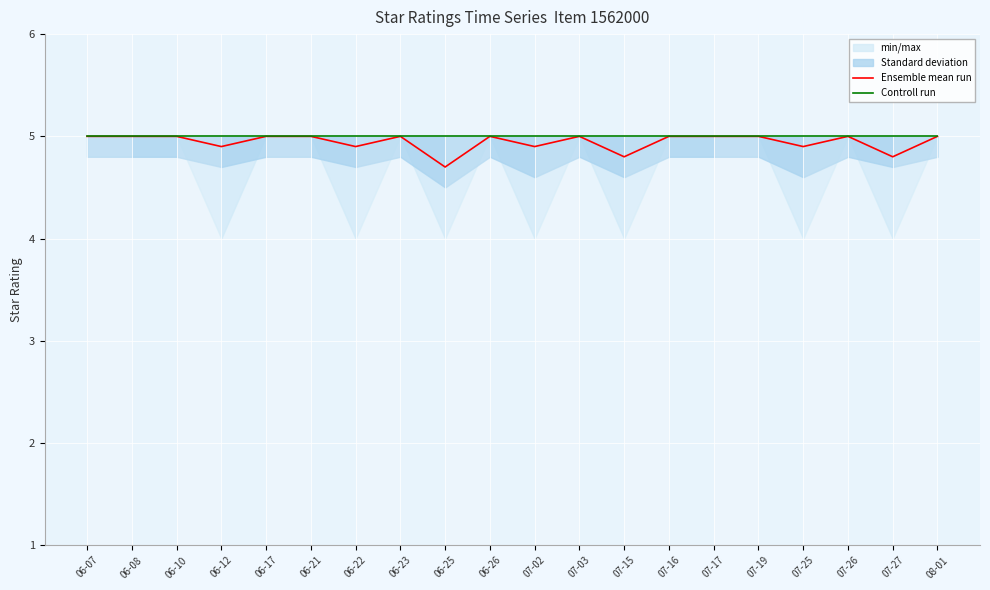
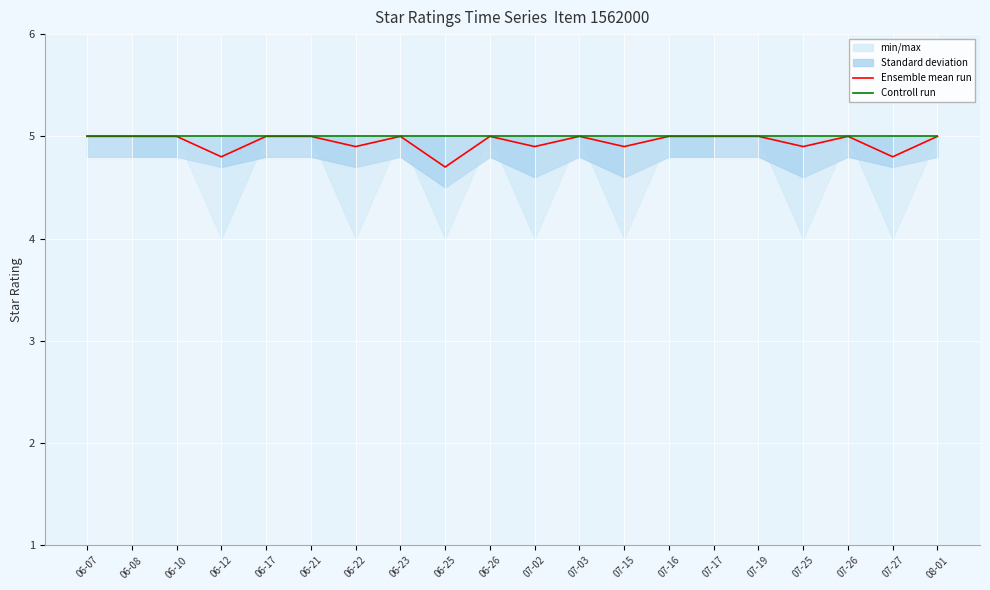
Ensemble mean run, 06-12: 4.9 -> 4.8
Ensemble mean run, 07-15: 4.8 -> 4.9
